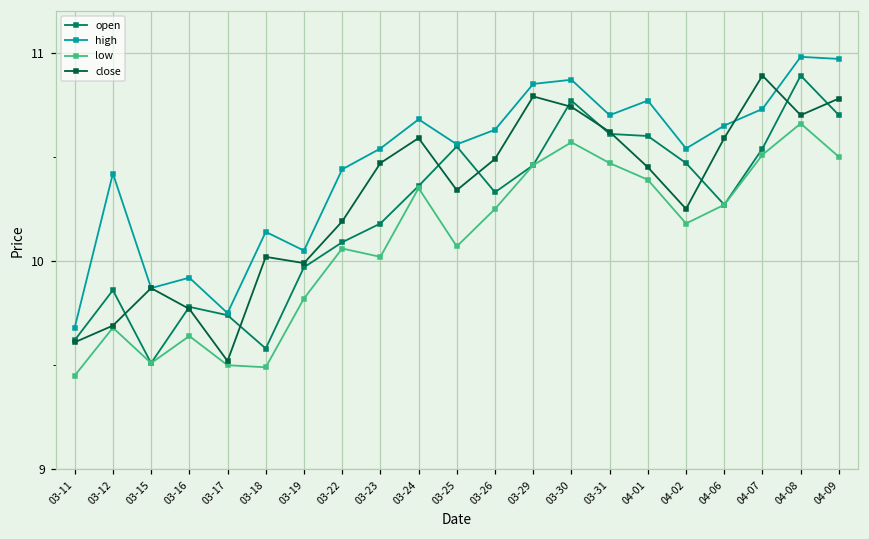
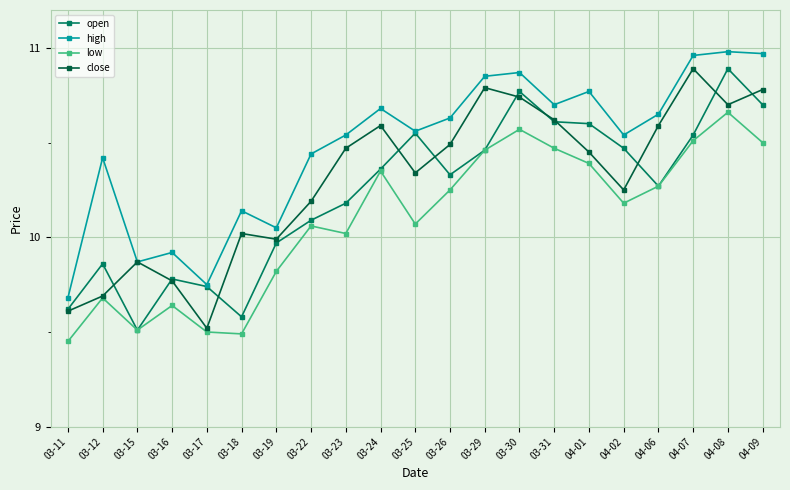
high, 04-07: 10.73 -> 10.96
